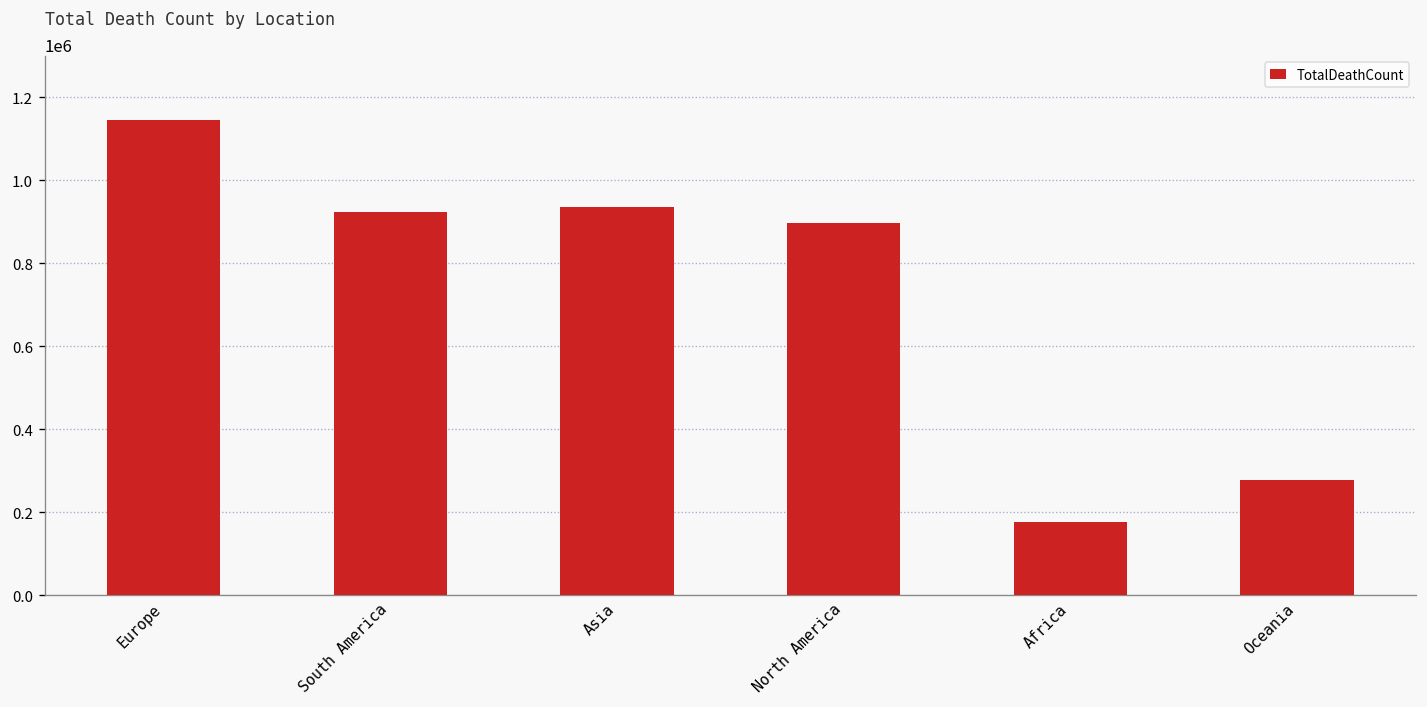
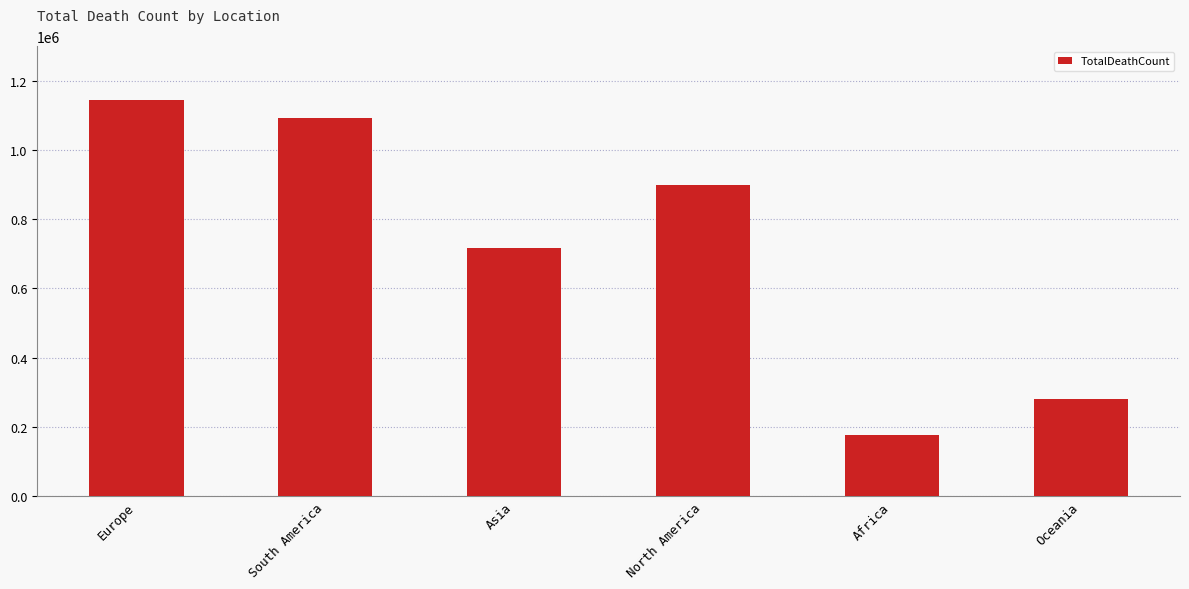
South America: 920000 -> 1090000
Asia: 940000 -> 720000
